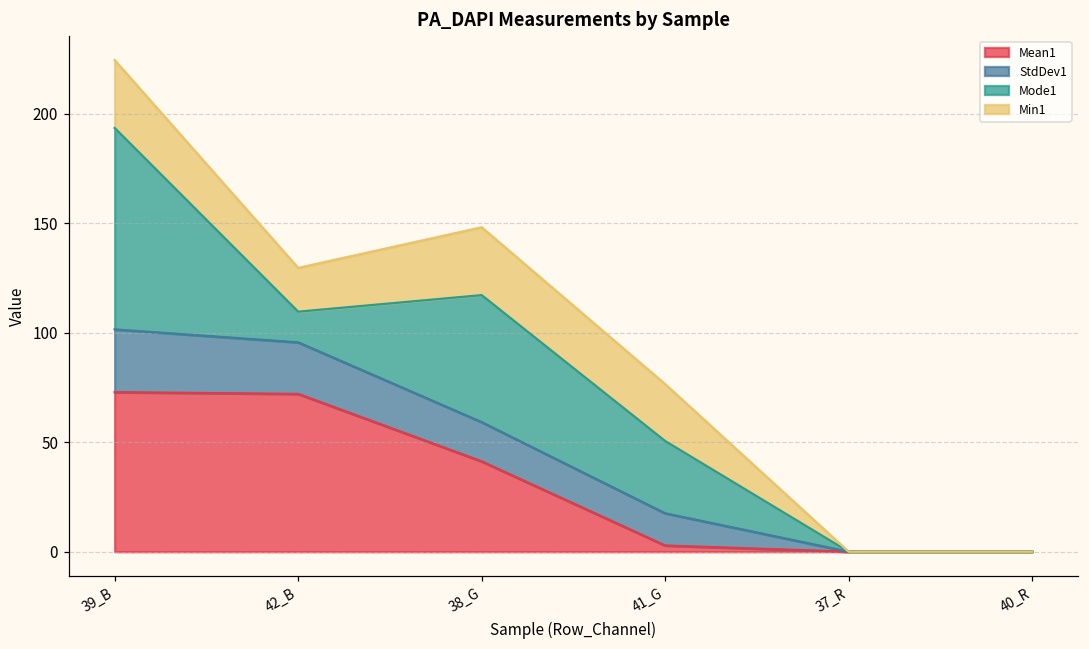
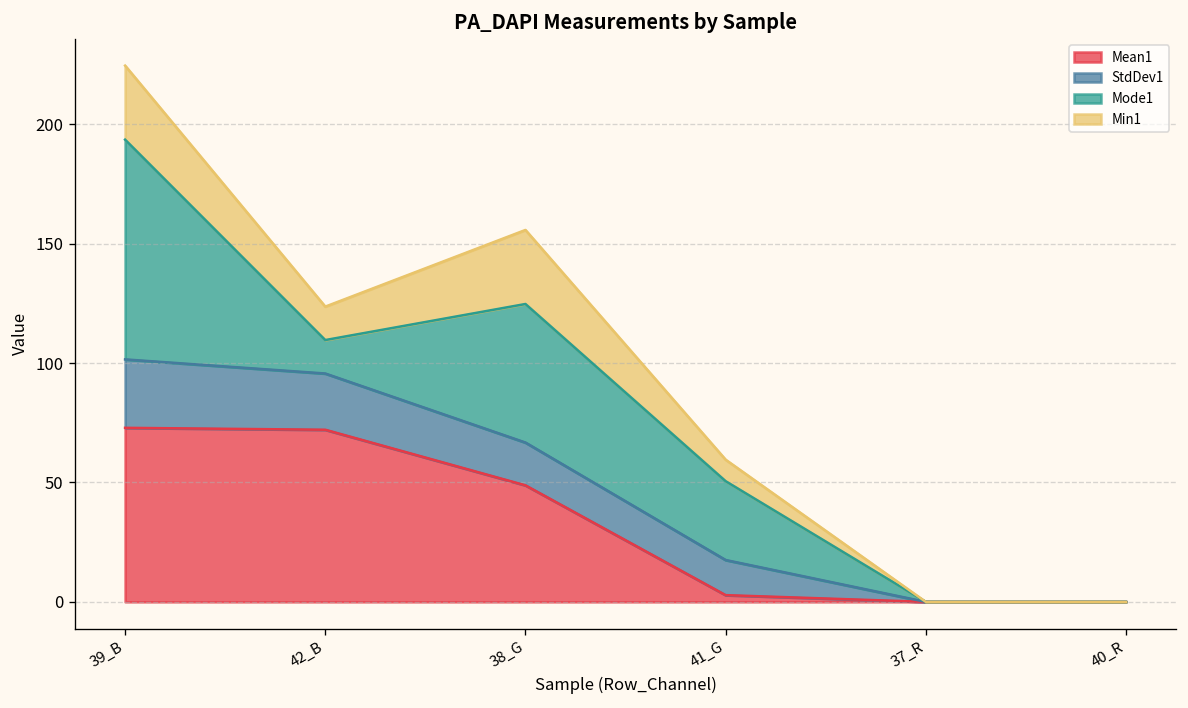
Min1, 42_B: 20 -> 14
Mean1, 38_G: 41 -> 49
Min1, 41_G: 26 -> 9
